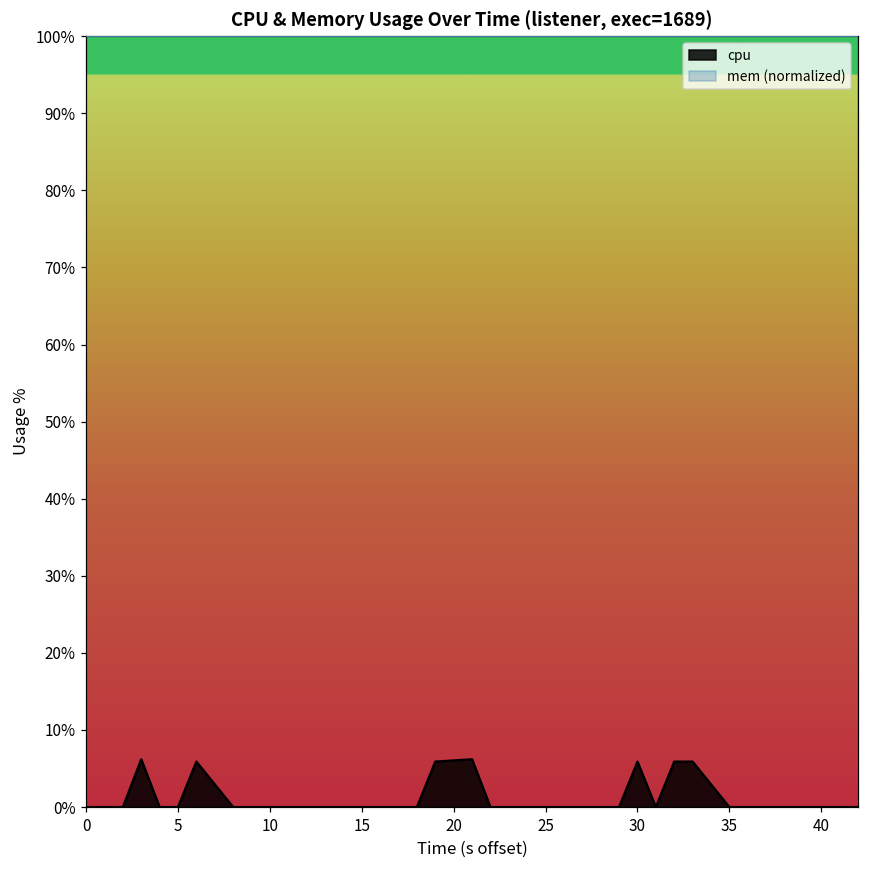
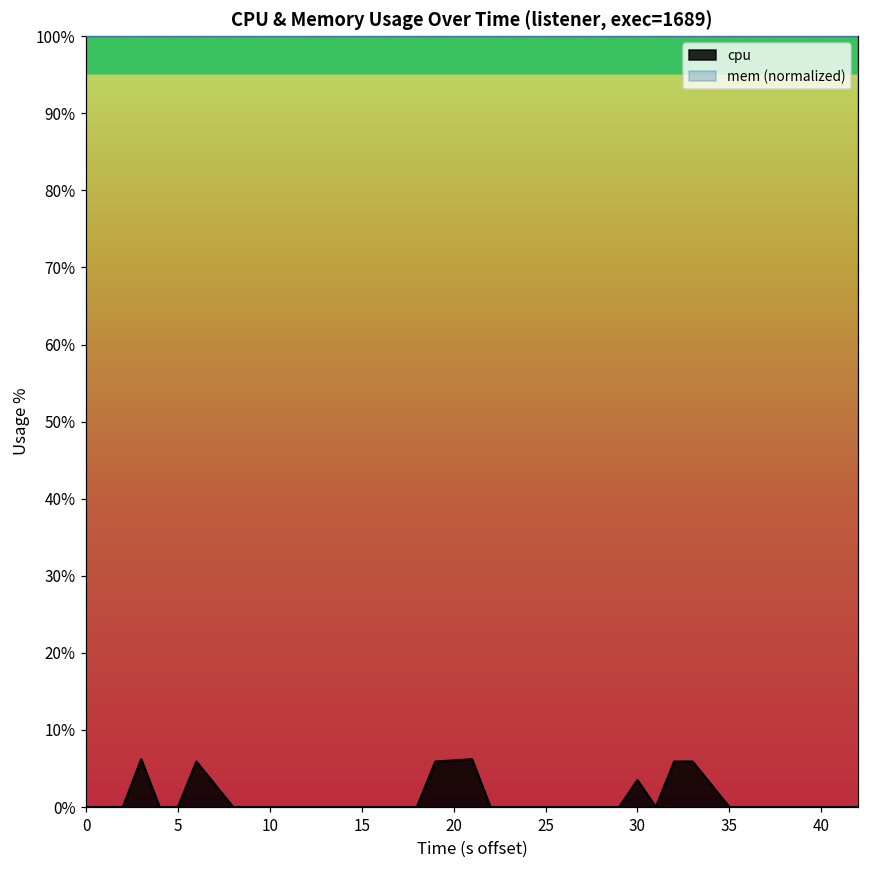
cpu, 30: 6% -> 4%
